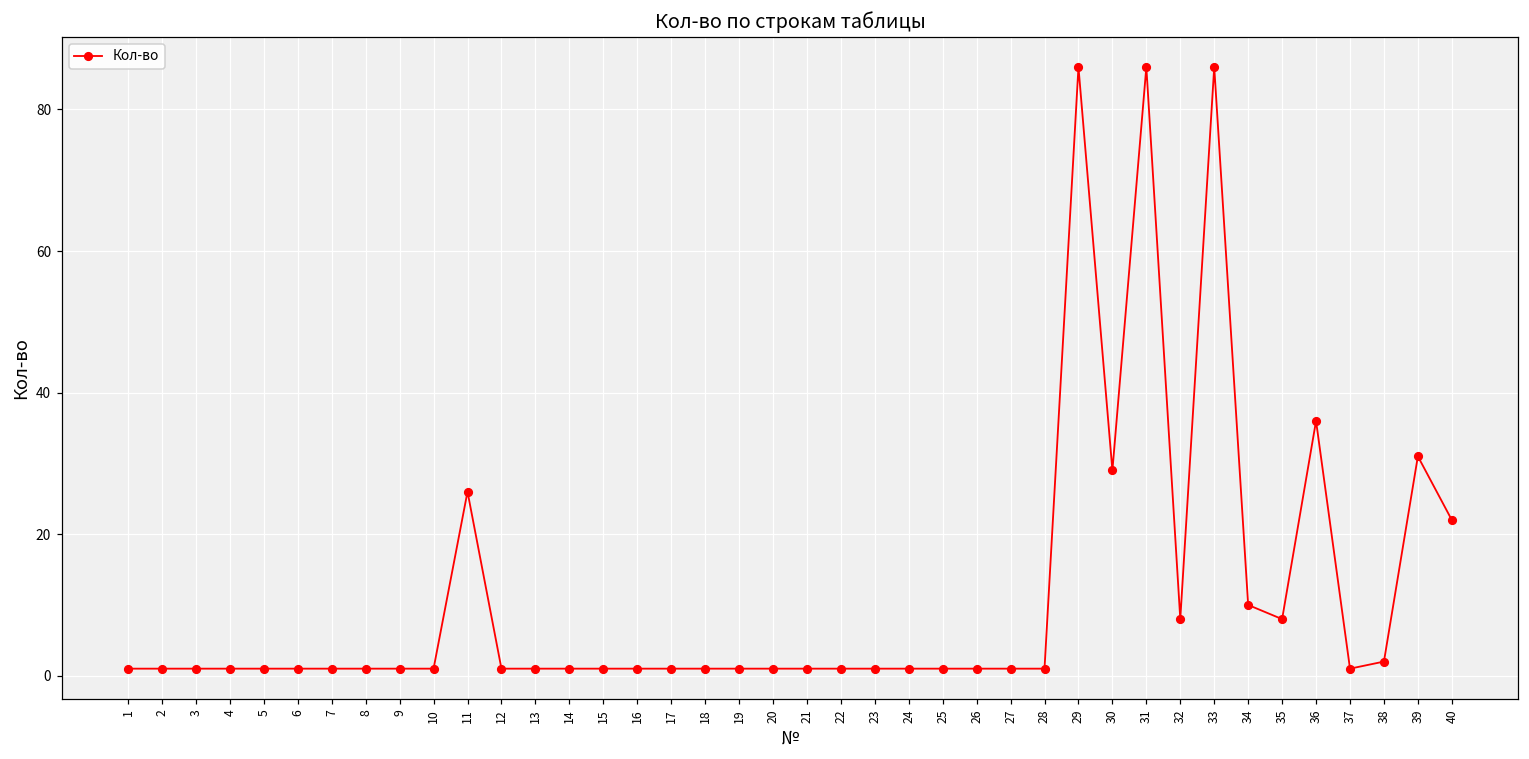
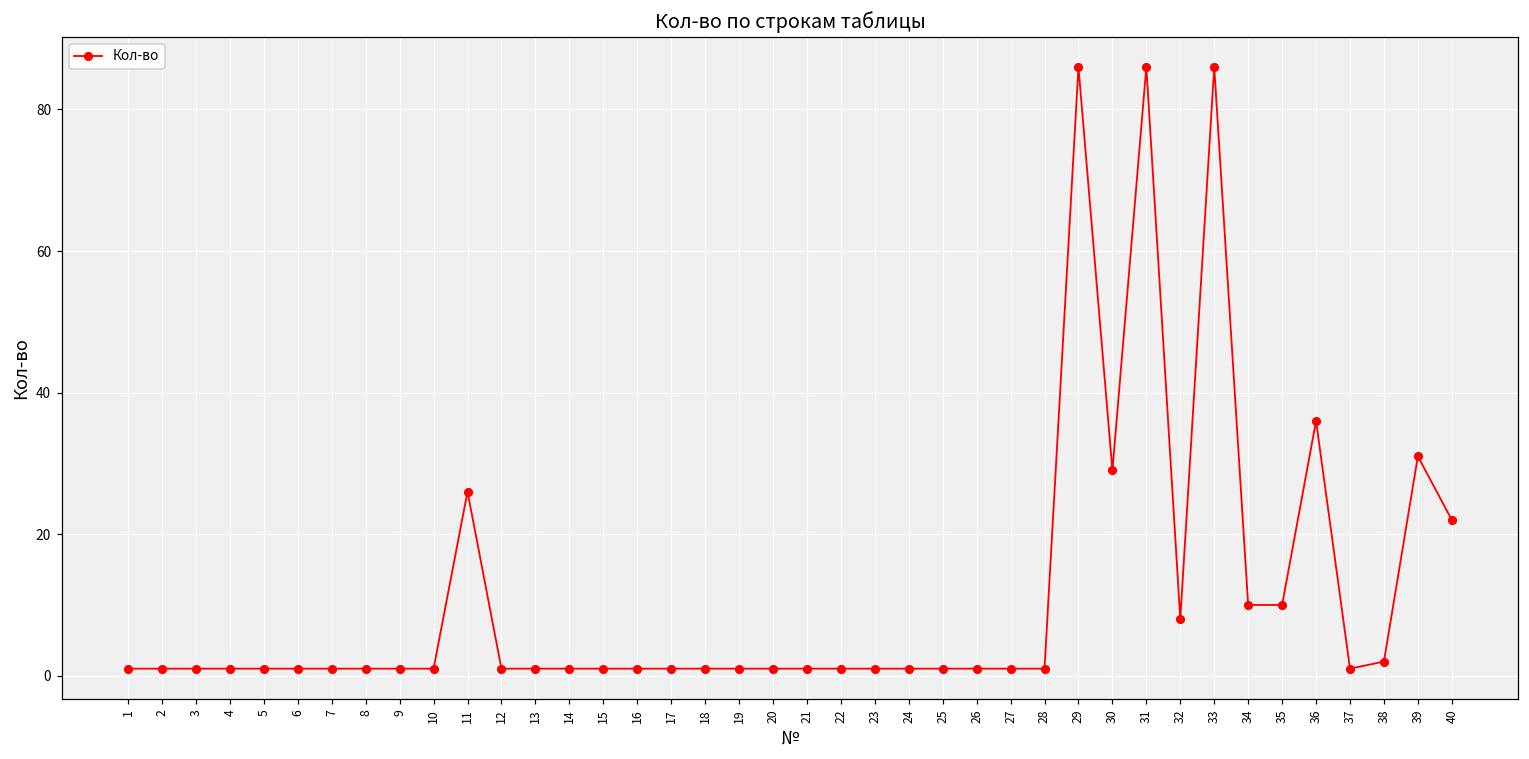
35: 8 -> 10
